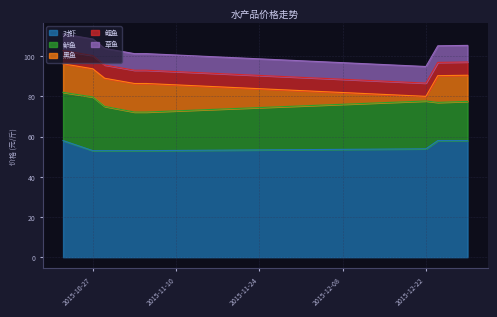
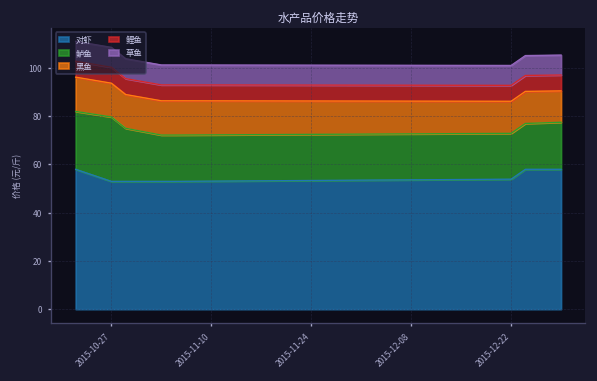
鲈鱼, 2015-12-22: 24 -> 19
黑鱼, 2015-12-22: 2 -> 13
